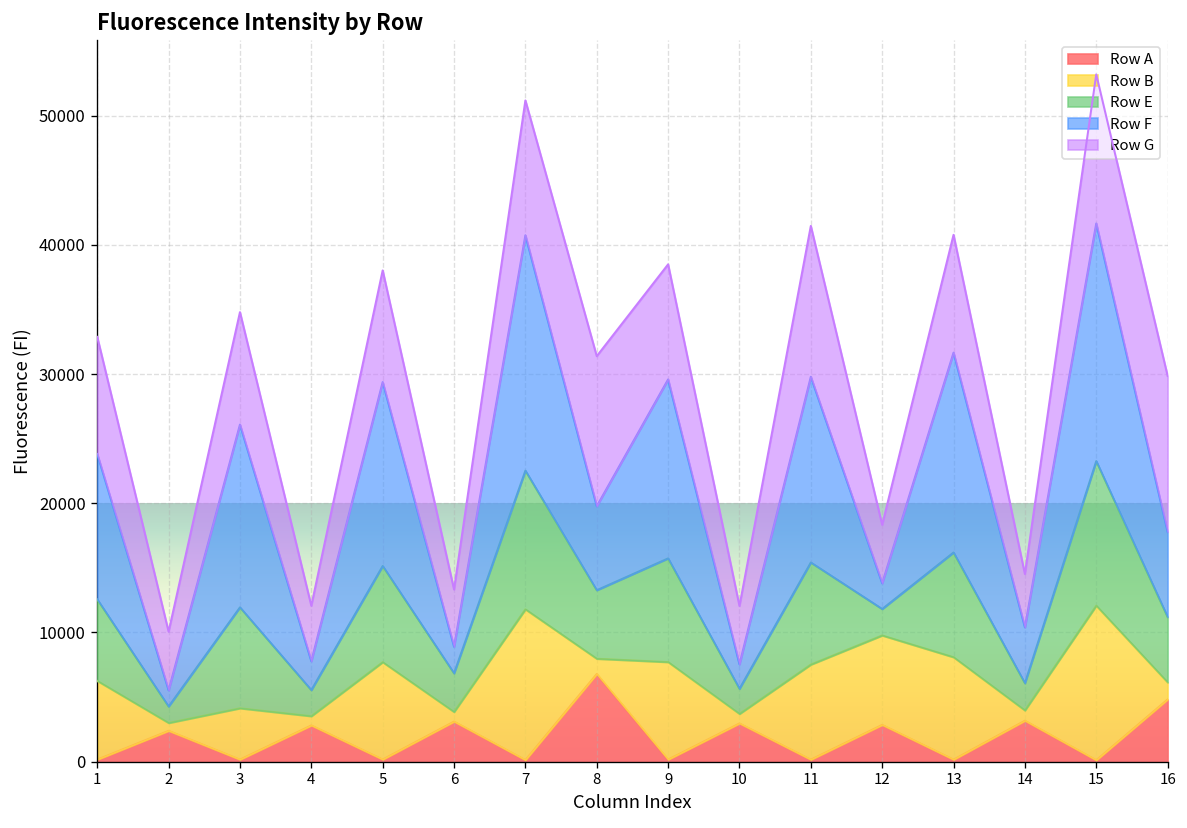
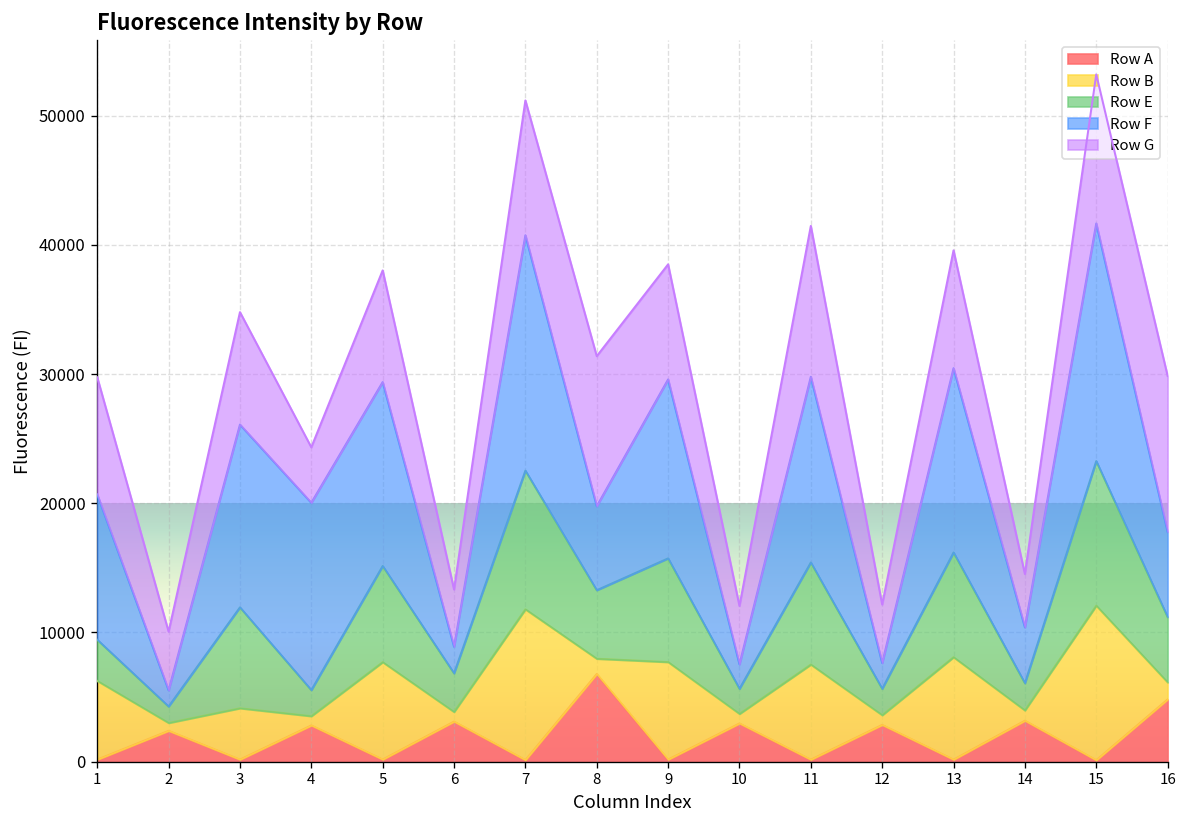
Row E, 1: 6300 -> 3200
Row F, 4: 2200 -> 14500
Row B, 12: 6900 -> 700
Row F, 13: 15500 -> 14300
